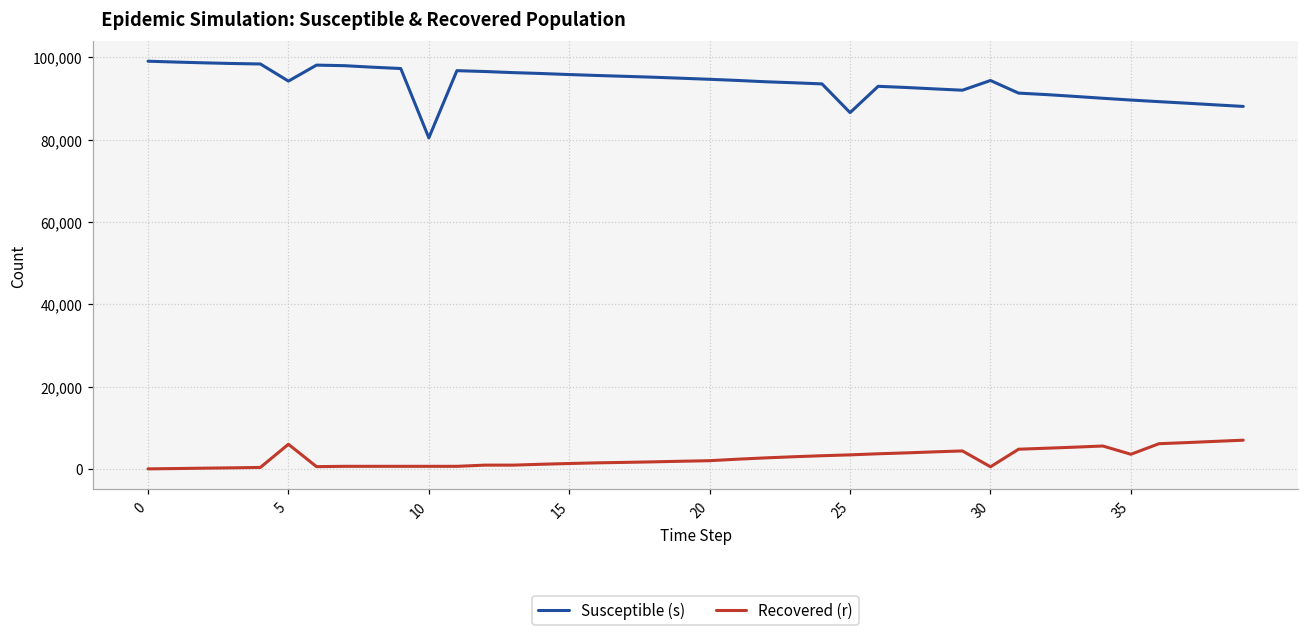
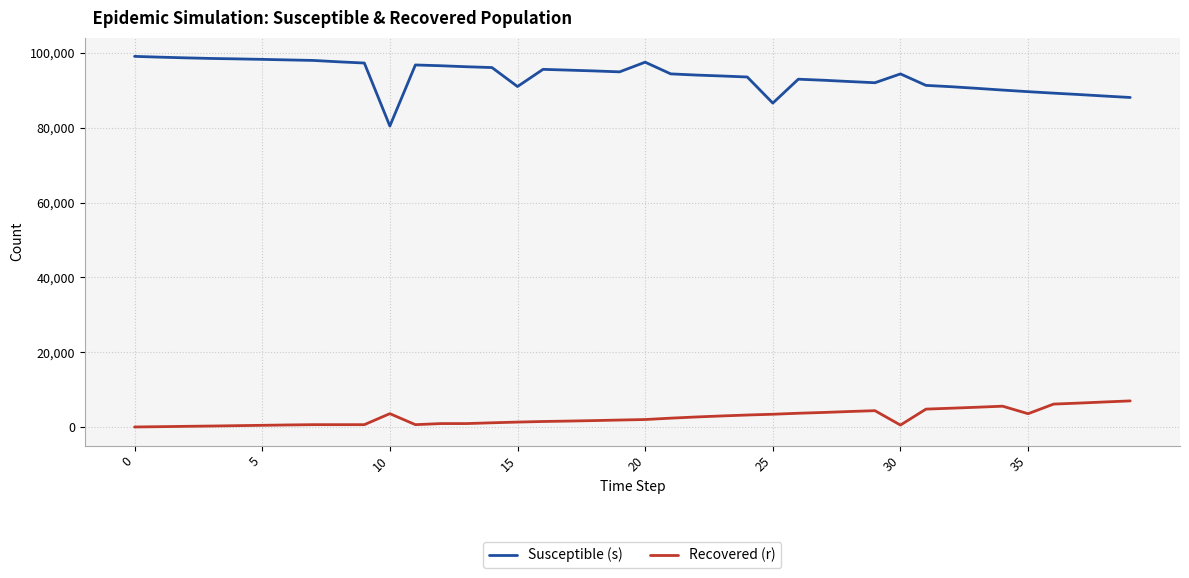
Susceptible (s), 5: 94,000 -> 98,000
Recovered (r), 5: 6,000 -> 0
Recovered (r), 10: 1,000 -> 4,000
Susceptible (s), 15: 96,000 -> 91,000
Susceptible (s), 20: 95,000 -> 98,000
